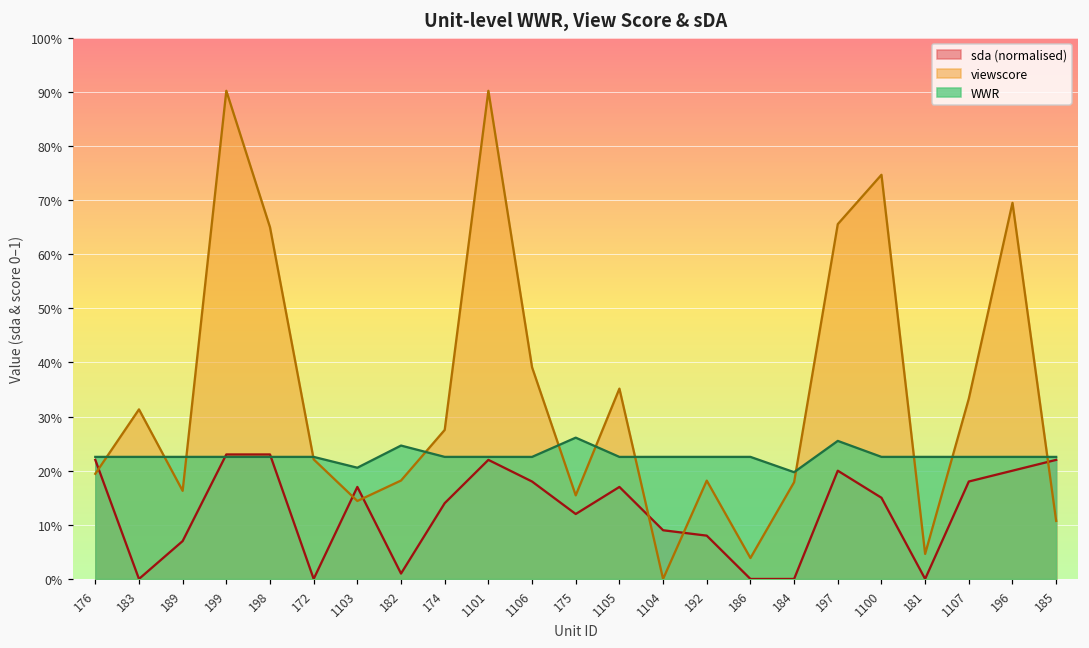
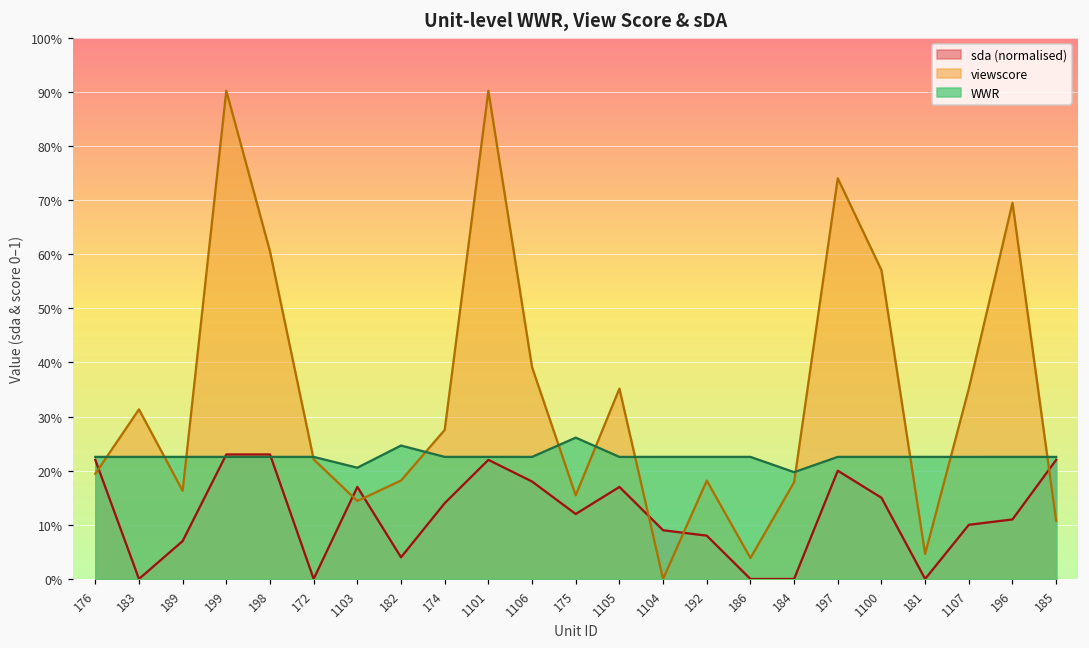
viewscore, 198: 65% -> 61%
sda (normalised), 182: 1% -> 4%
viewscore, 197: 66% -> 74%
WWR, 197: 26% -> 23%
viewscore, 1100: 75% -> 57%
sda (normalised), 1107: 18% -> 10%
viewscore, 1107: 33% -> 35%
sda (normalised), 196: 20% -> 11%
